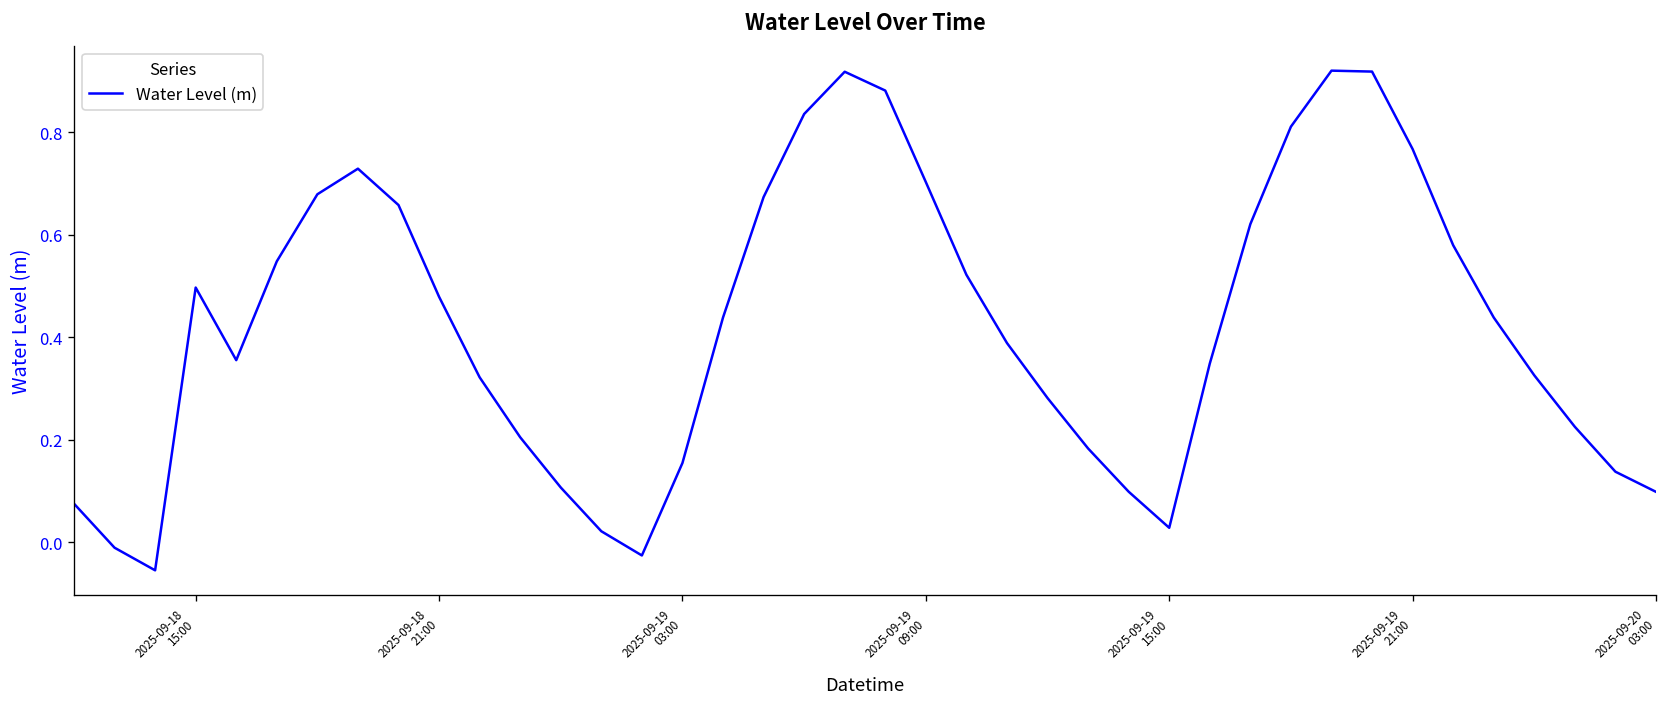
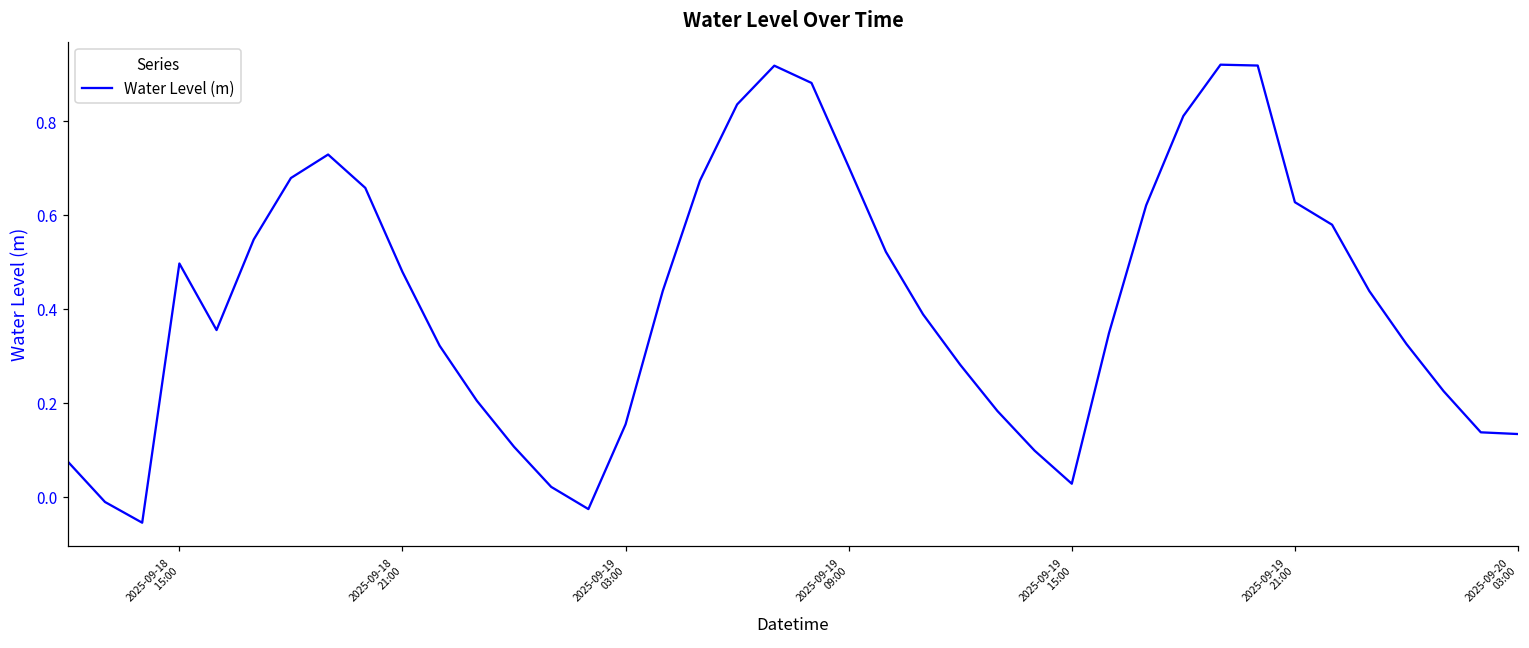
2025-09-19 21:00: 0.77 -> 0.63
2025-09-20 03:00: 0.10 -> 0.13
